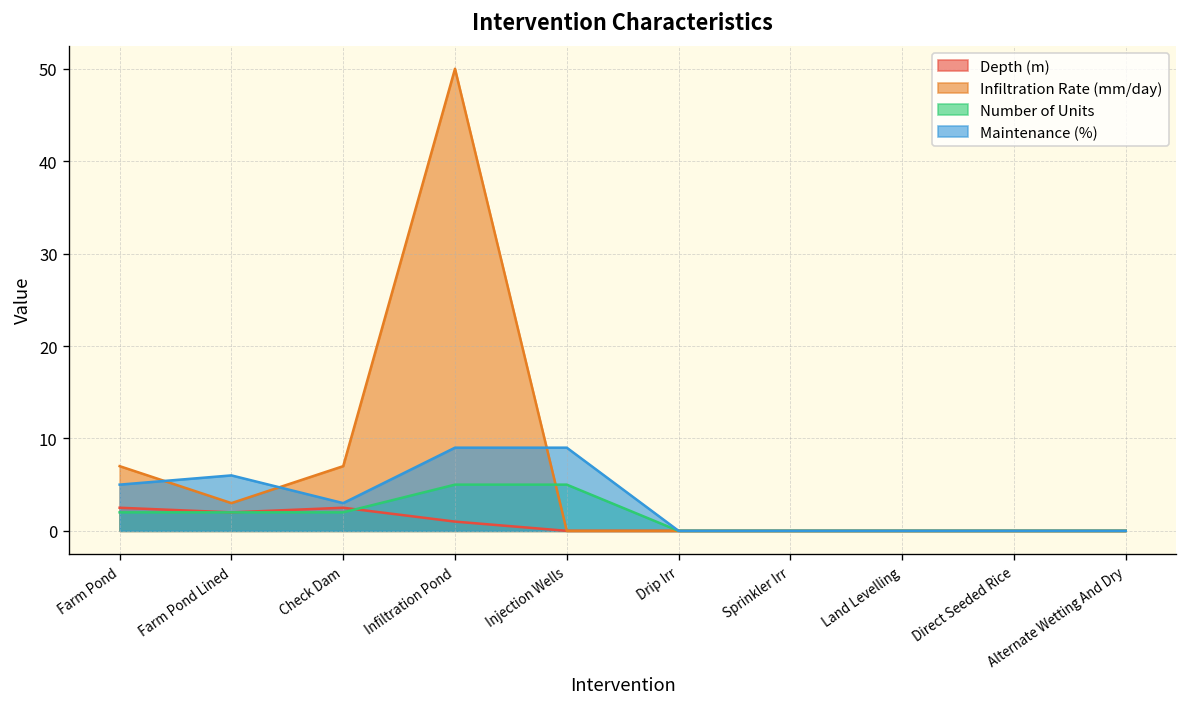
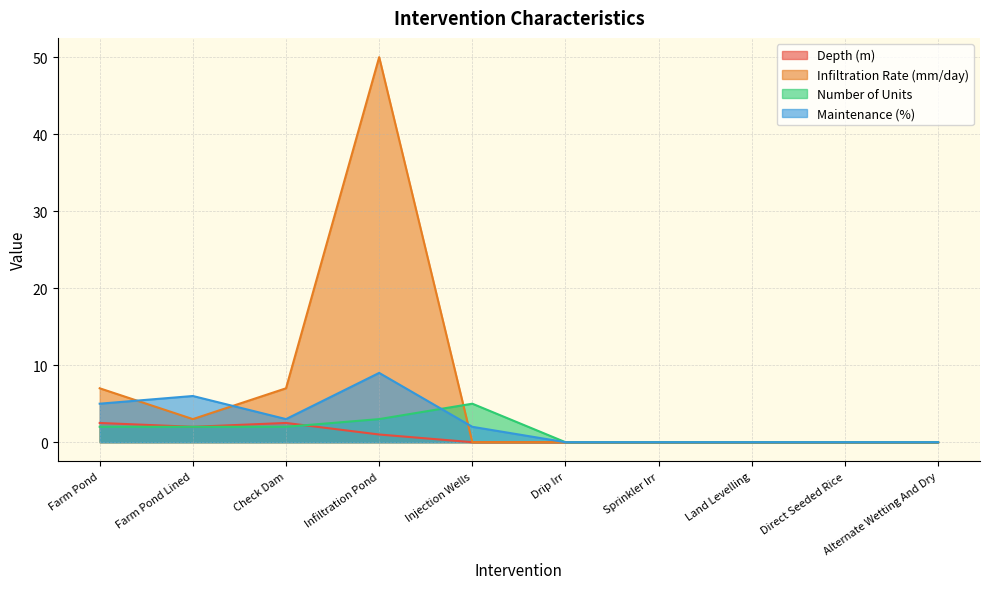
Number of Units, Infiltration Pond: 5 -> 3
Maintenance (%), Injection Wells: 9 -> 2
